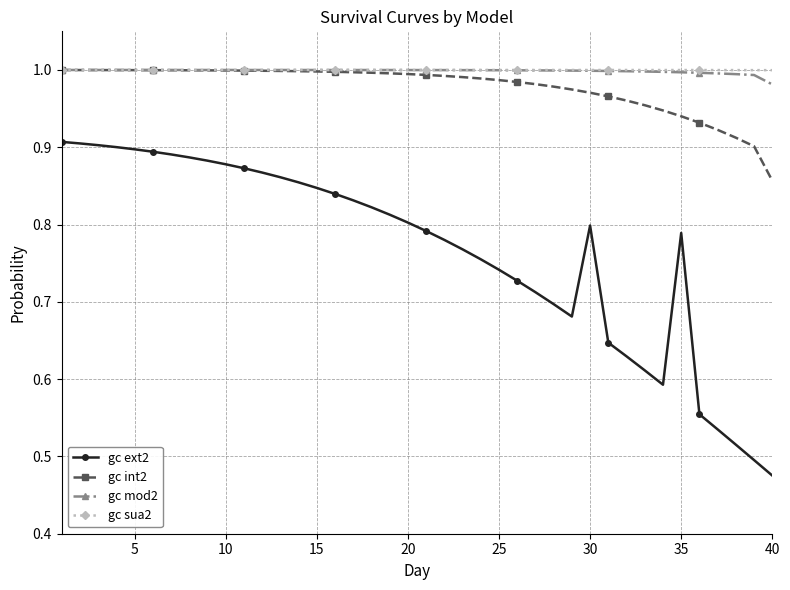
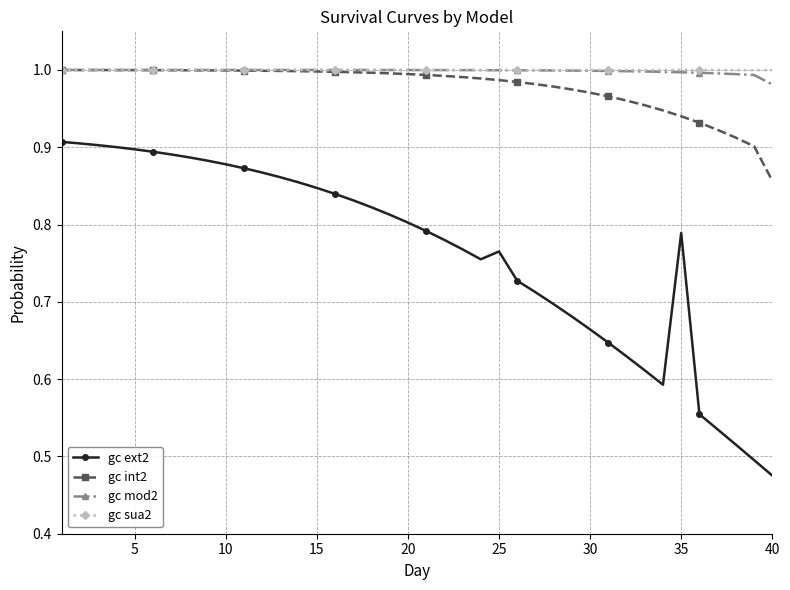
gc ext2, 25: 0.74 -> 0.77
gc ext2, 30: 0.80 -> 0.66
